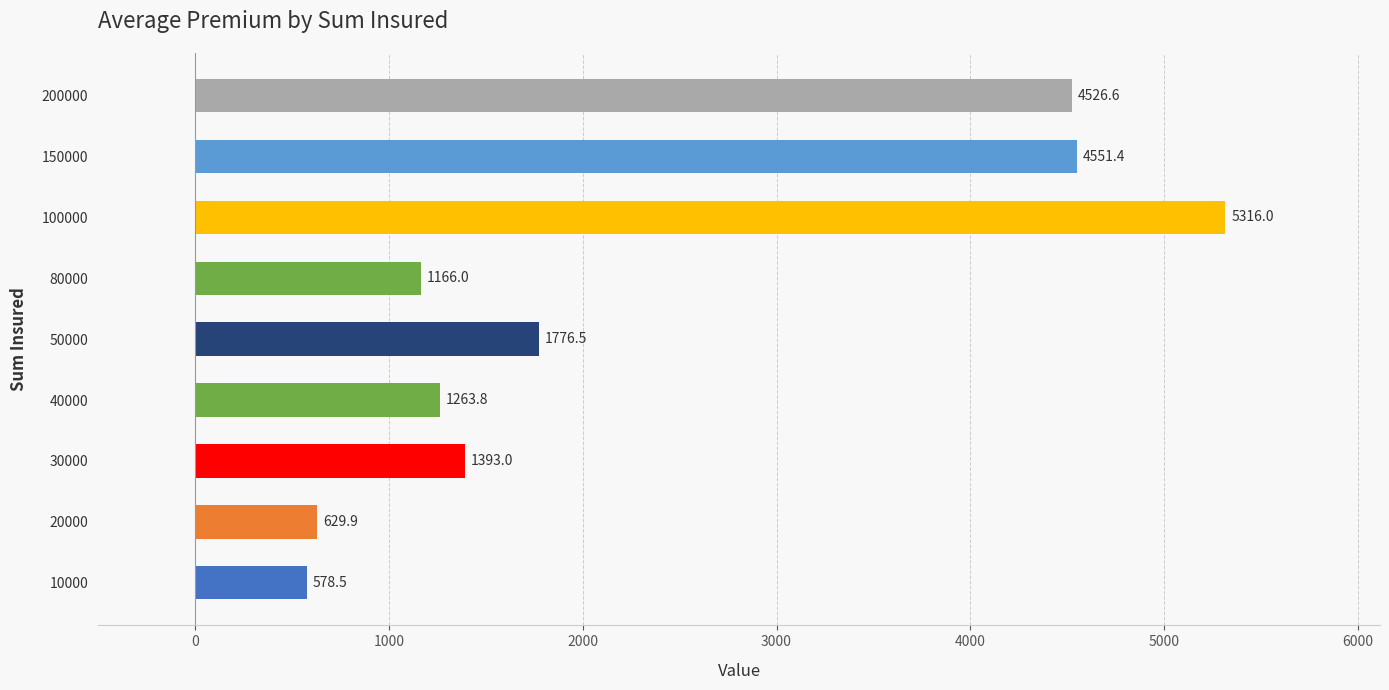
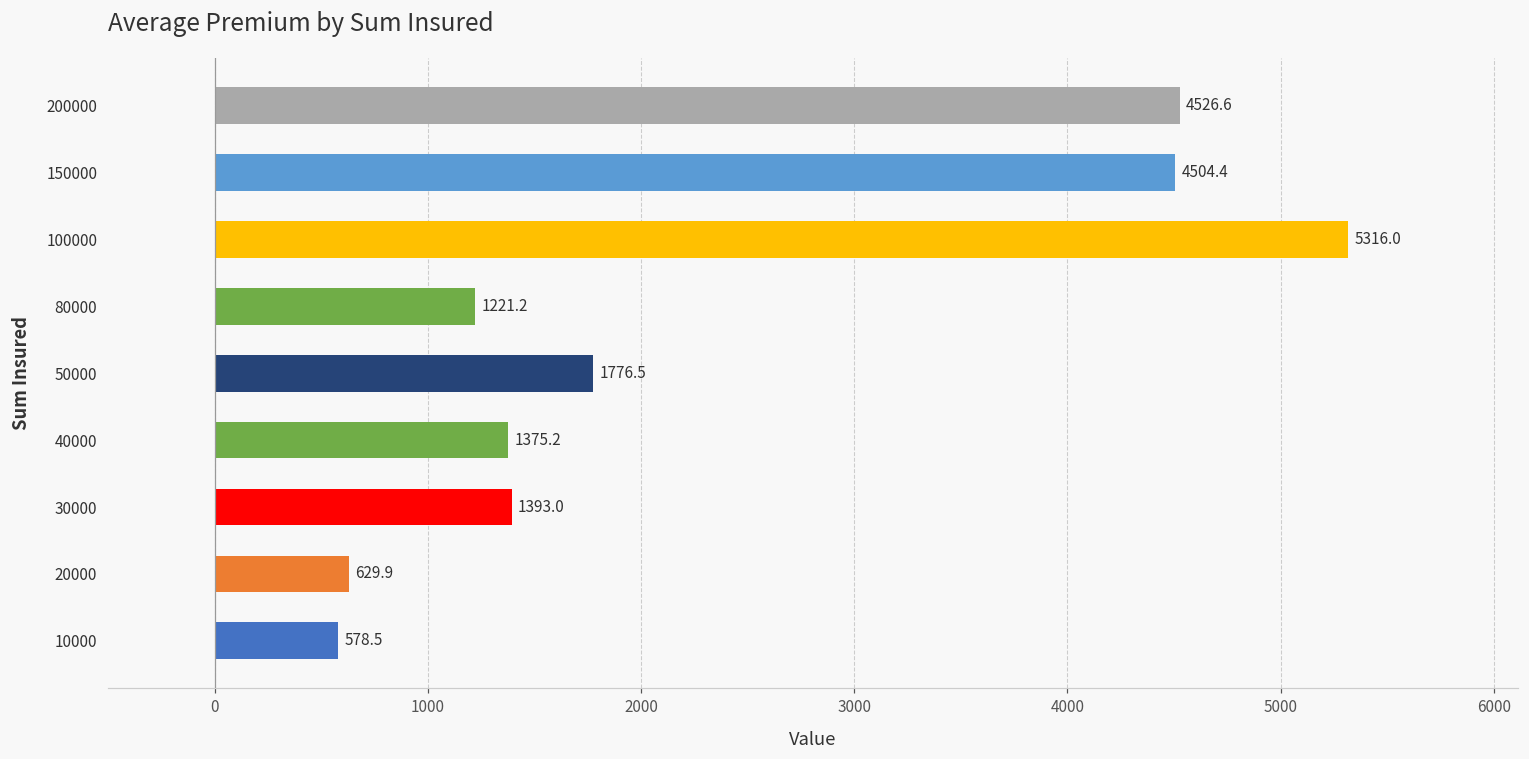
150000: 4551.4 -> 4504.4
80000: 1166.0 -> 1221.2
40000: 1263.8 -> 1375.2
